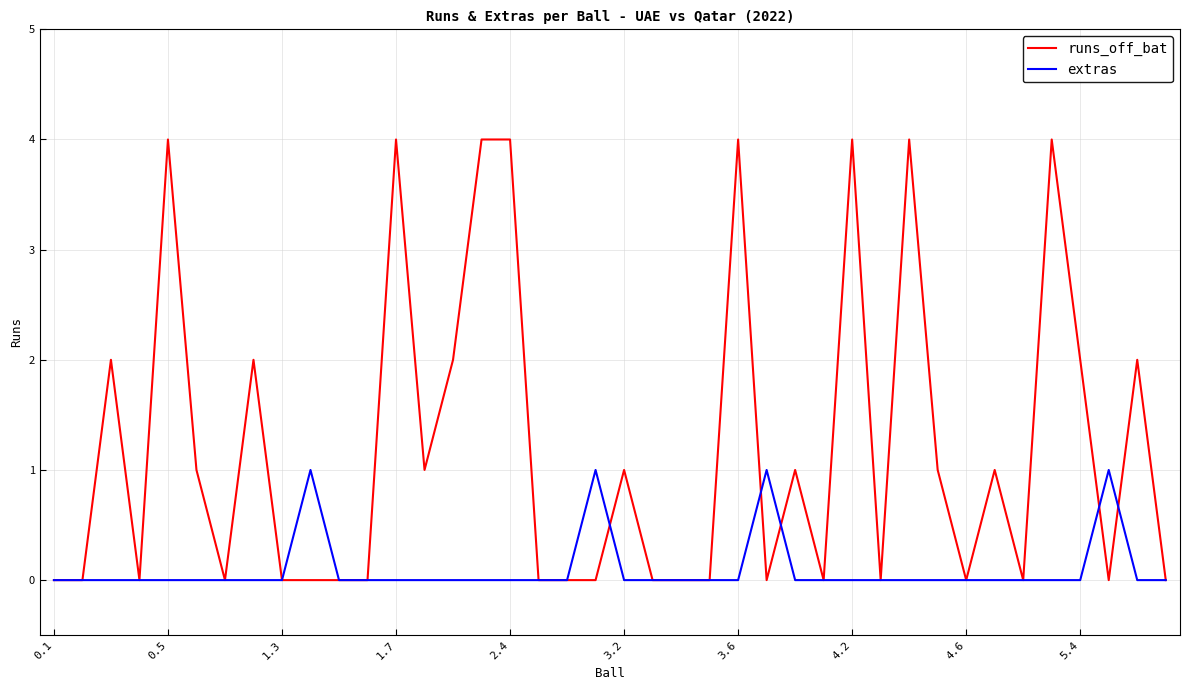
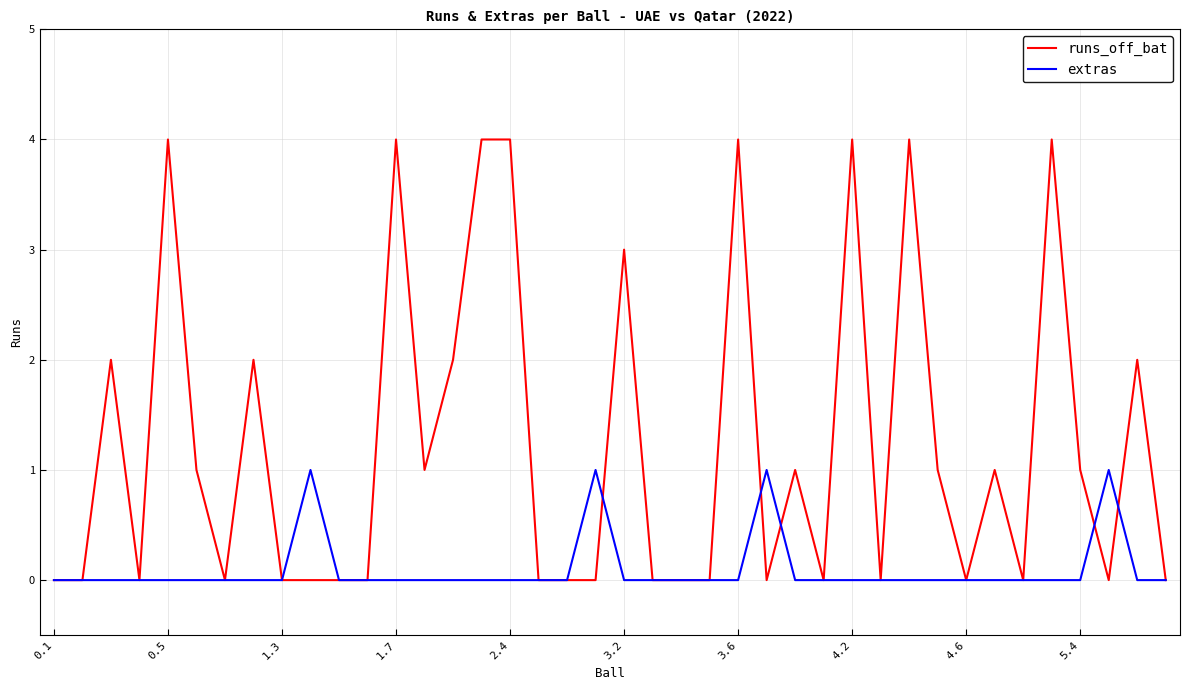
runs_off_bat, 3.2: 1 -> 3
runs_off_bat, 5.4: 2 -> 1
